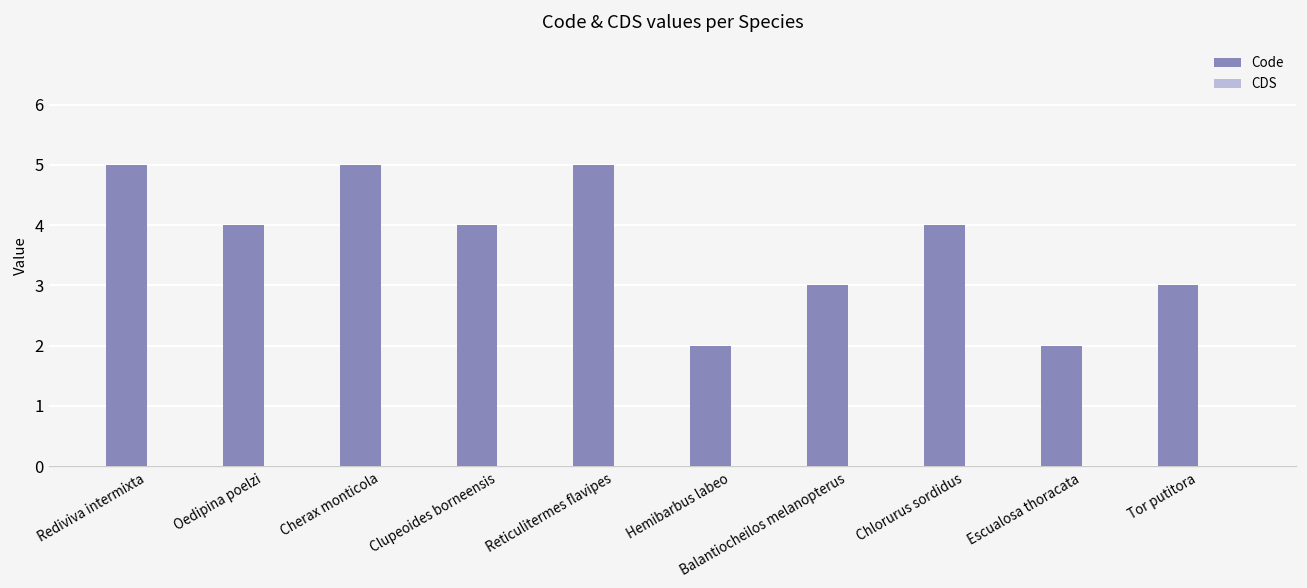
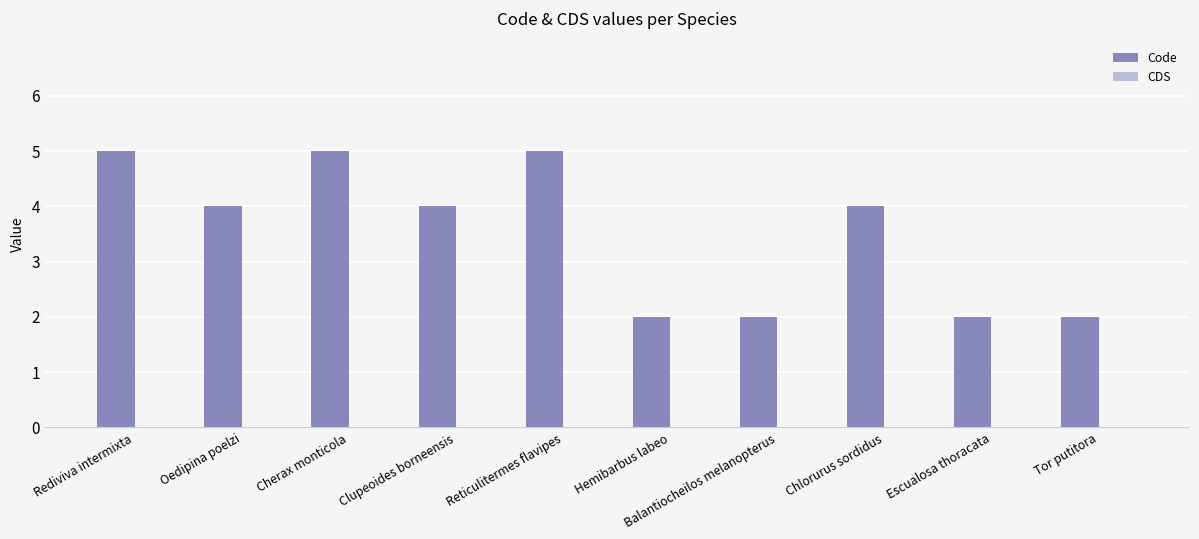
Code, Balantiocheilos melanopterus: 3 -> 2
Code, Tor putitora: 3 -> 2
